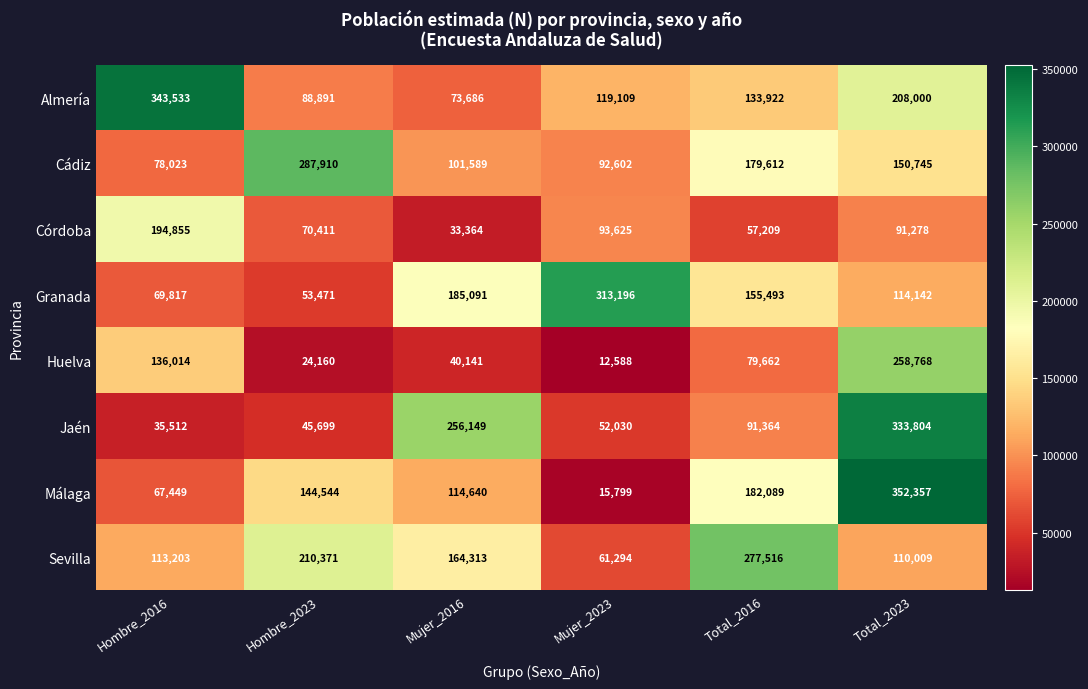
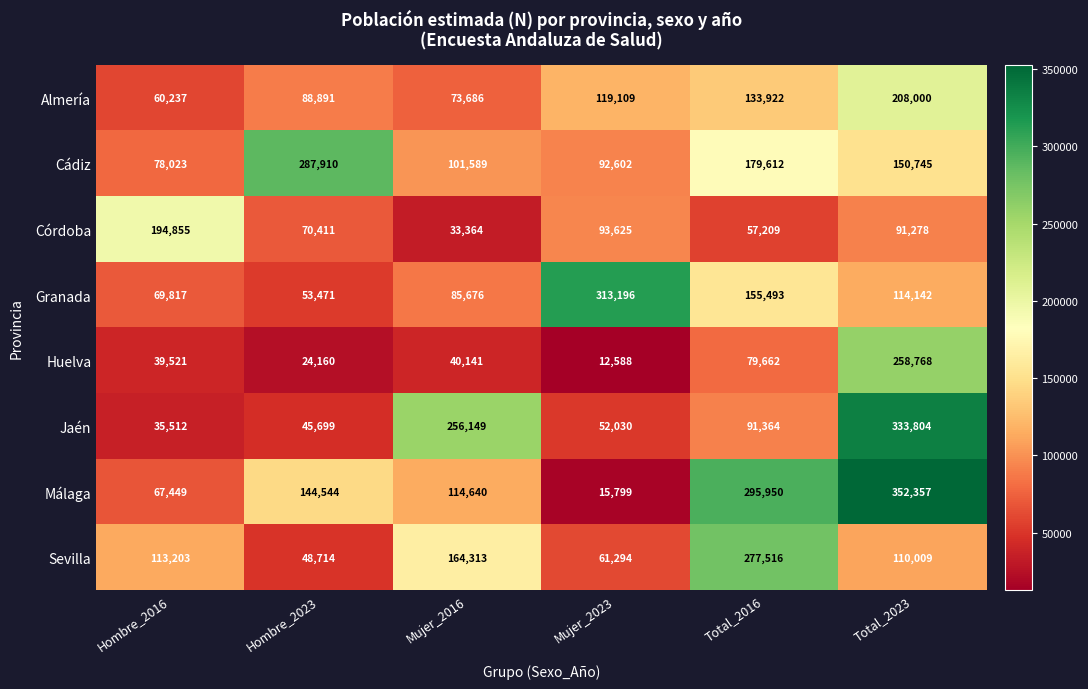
Almería, Hombre_2016: 343,533 -> 60,237
Granada, Mujer_2016: 185,091 -> 85,676
Huelva, Hombre_2016: 136,014 -> 39,521
Málaga, Total_2016: 182,089 -> 295,950
Sevilla, Hombre_2023: 210,371 -> 48,714
